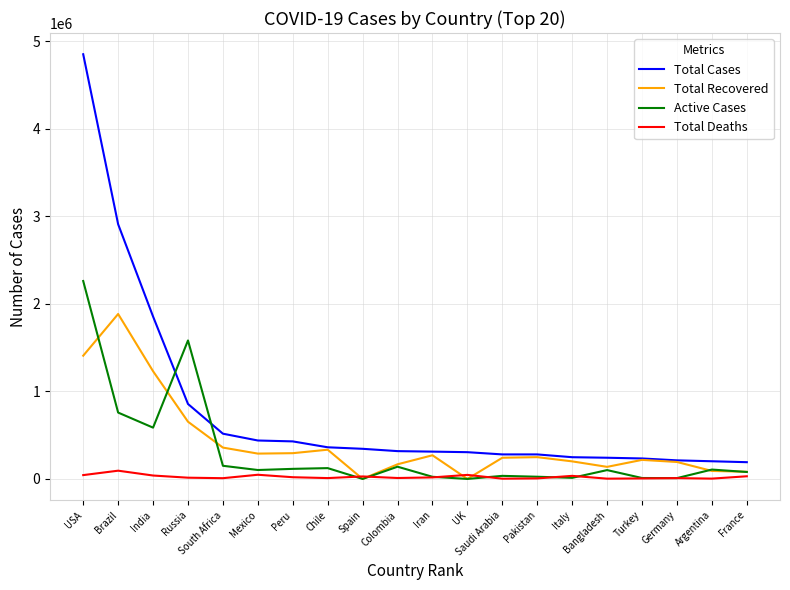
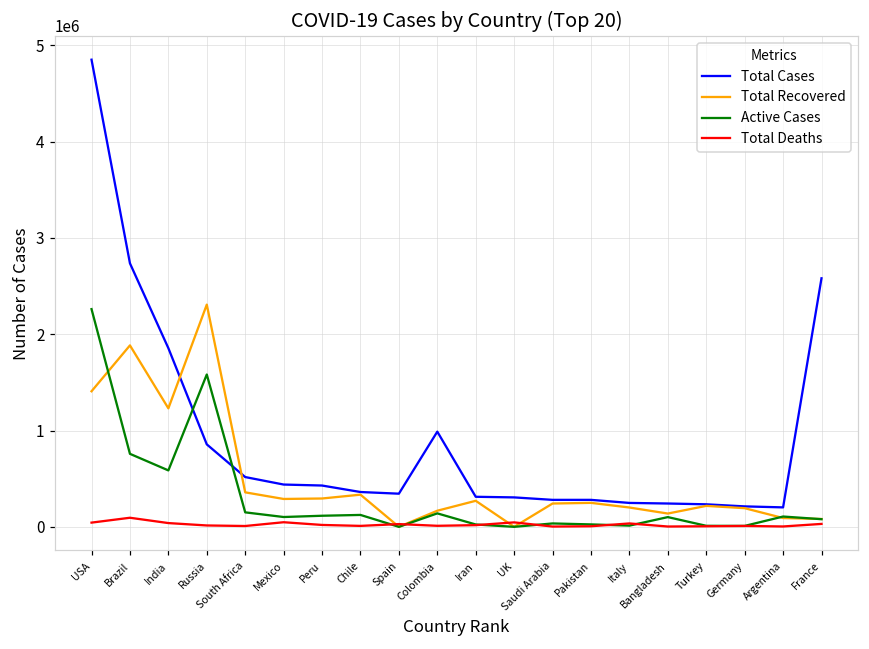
Total Cases, Brazil: 2900000 -> 2700000
Total Recovered, Russia: 700000 -> 2300000
Total Cases, Colombia: 300000 -> 1000000
Total Cases, France: 200000 -> 2600000
